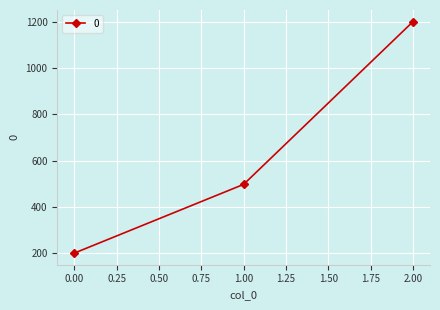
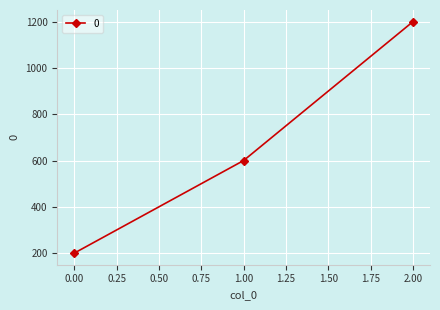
1.00: 500 -> 600
